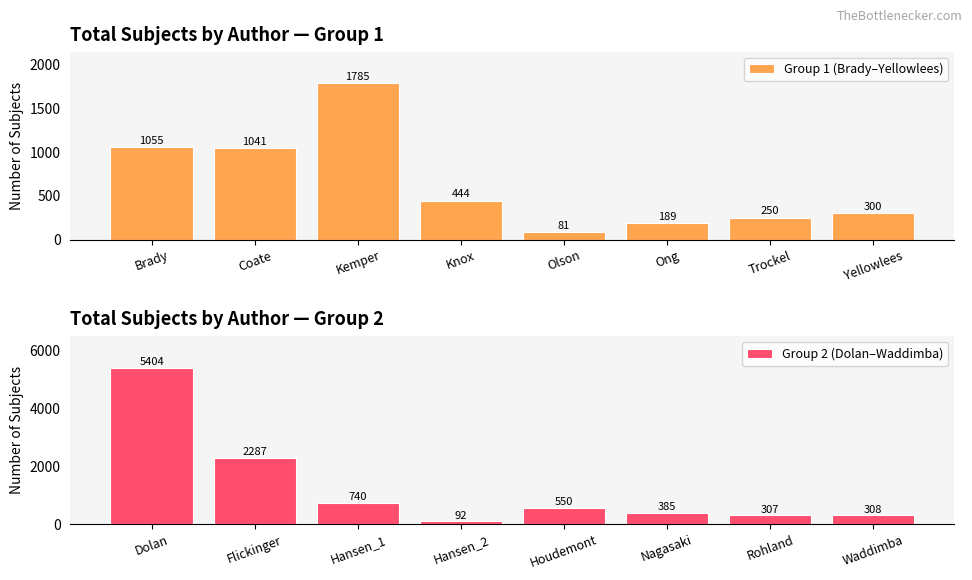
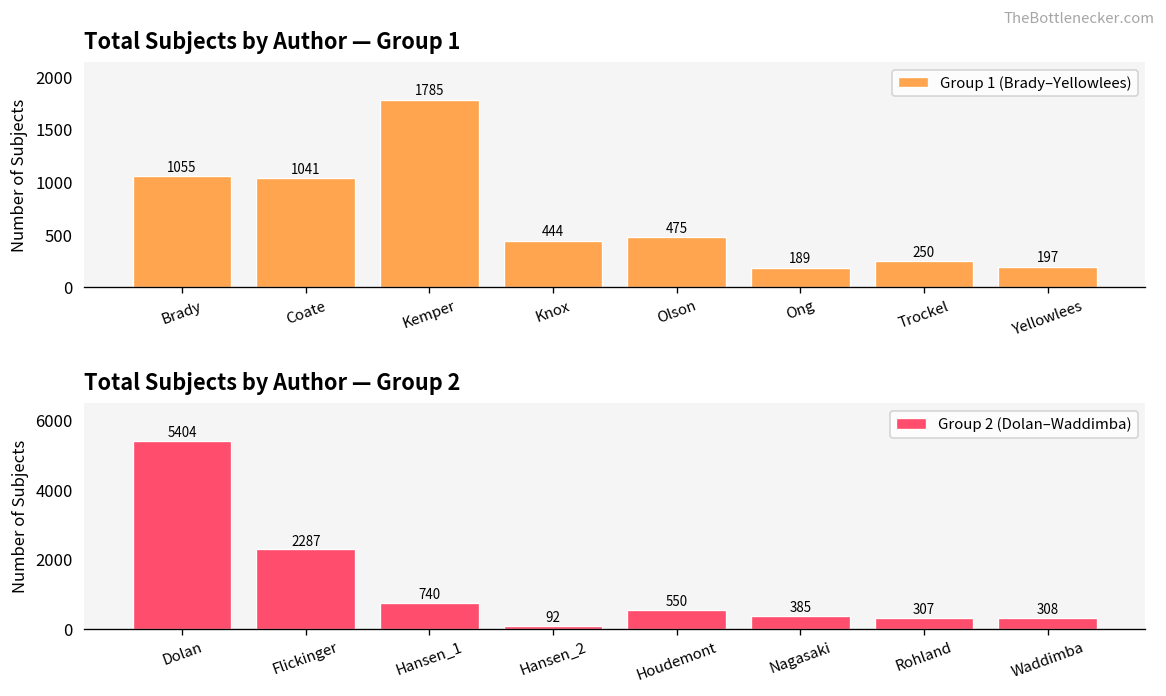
Total Subjects by Author — Group 1, Olson: 81 -> 475
Total Subjects by Author — Group 1, Yellowlees: 300 -> 197
